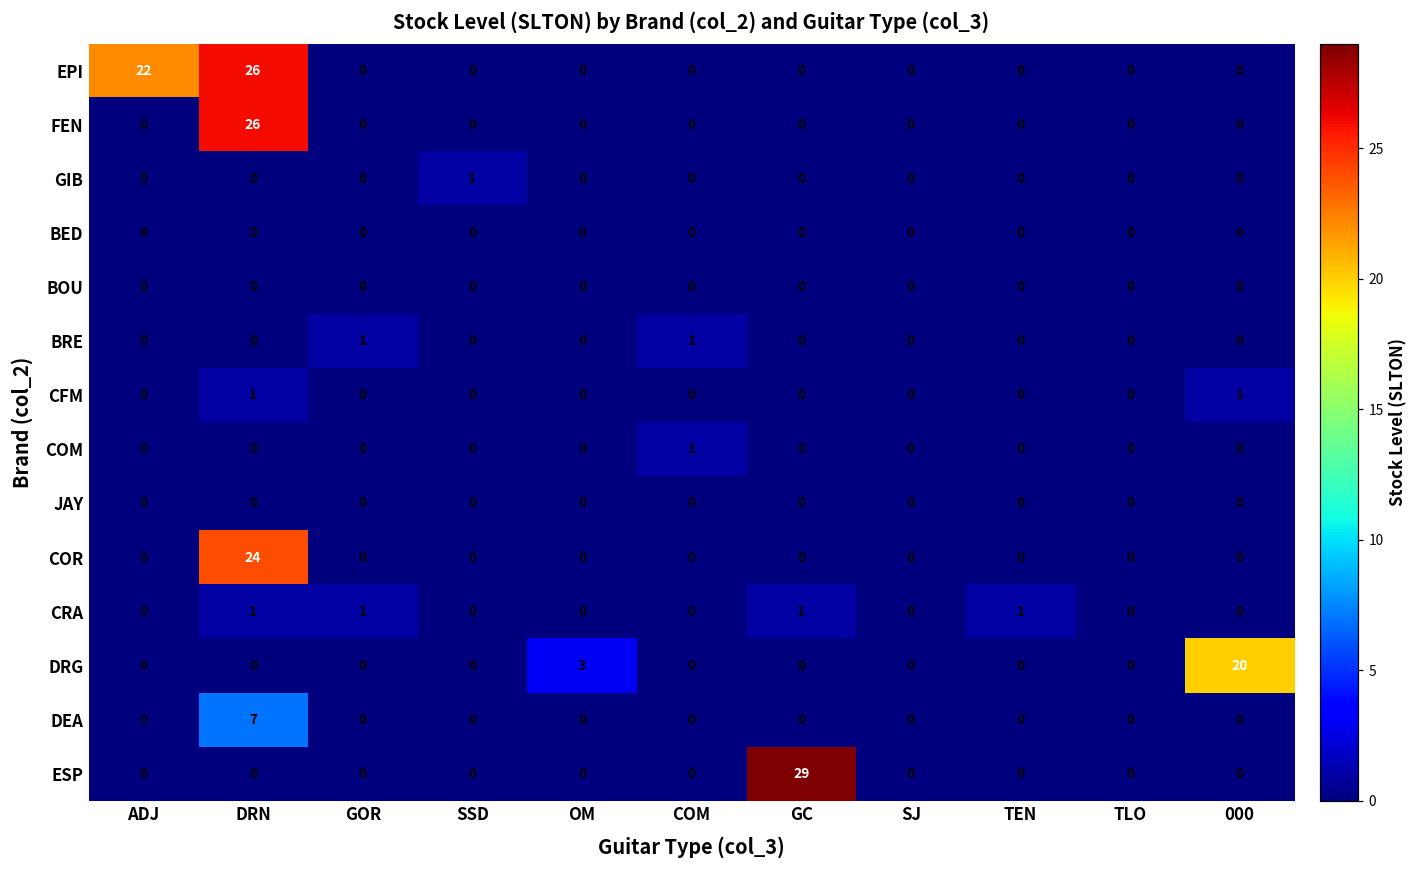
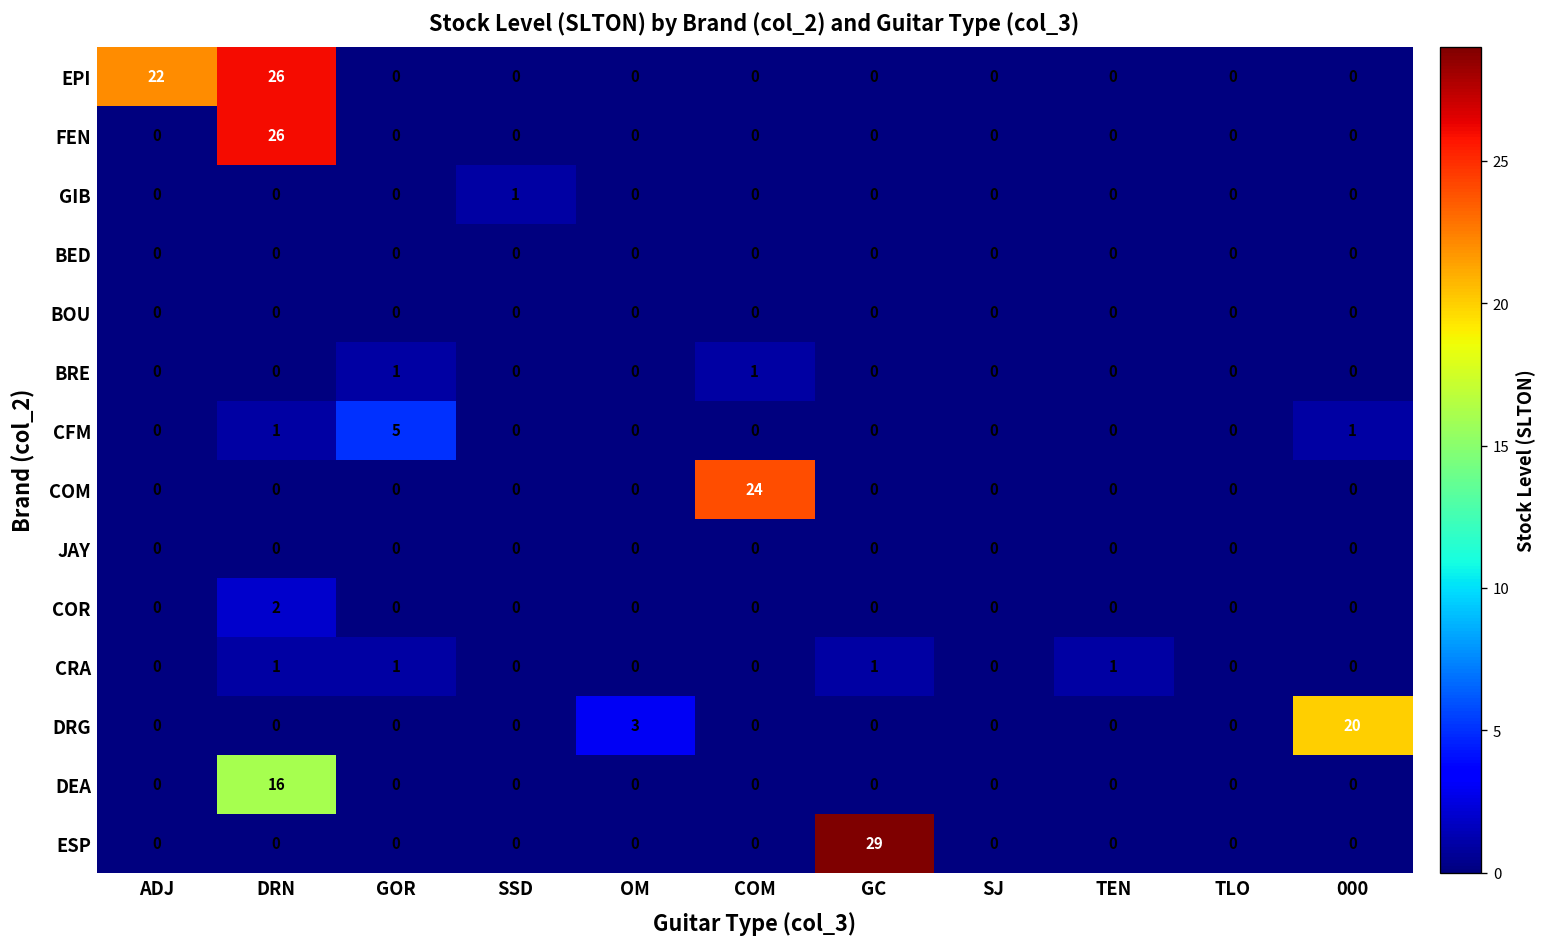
CFM, GOR: 0 -> 5
COM, COM: 1 -> 24
COR, DRN: 24 -> 2
DEA, DRN: 7 -> 16
